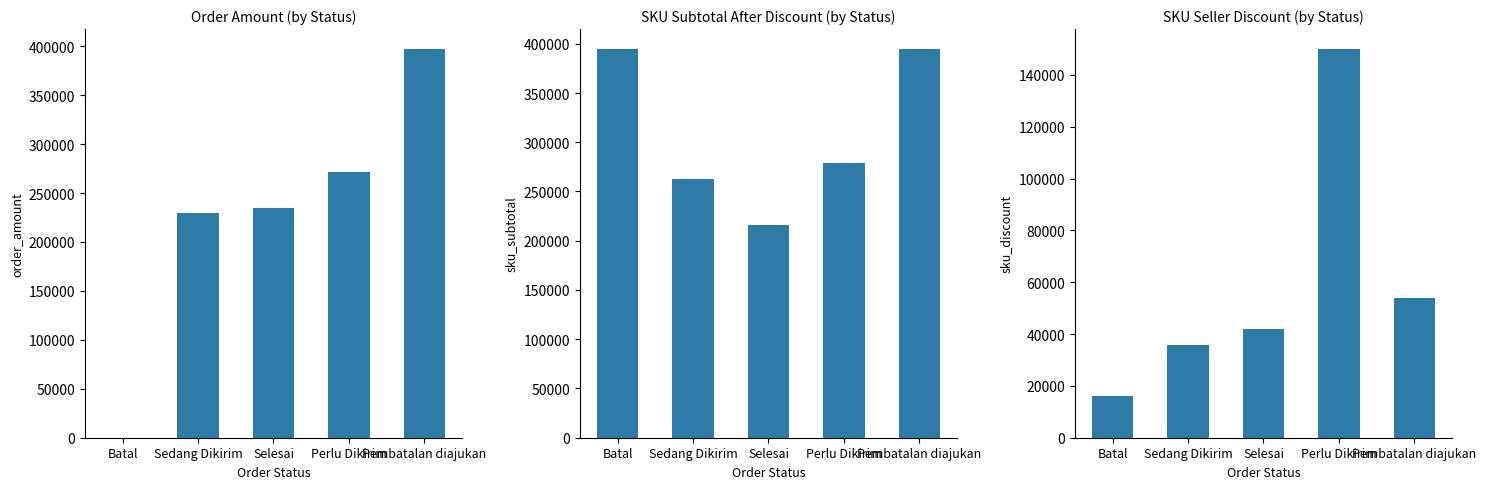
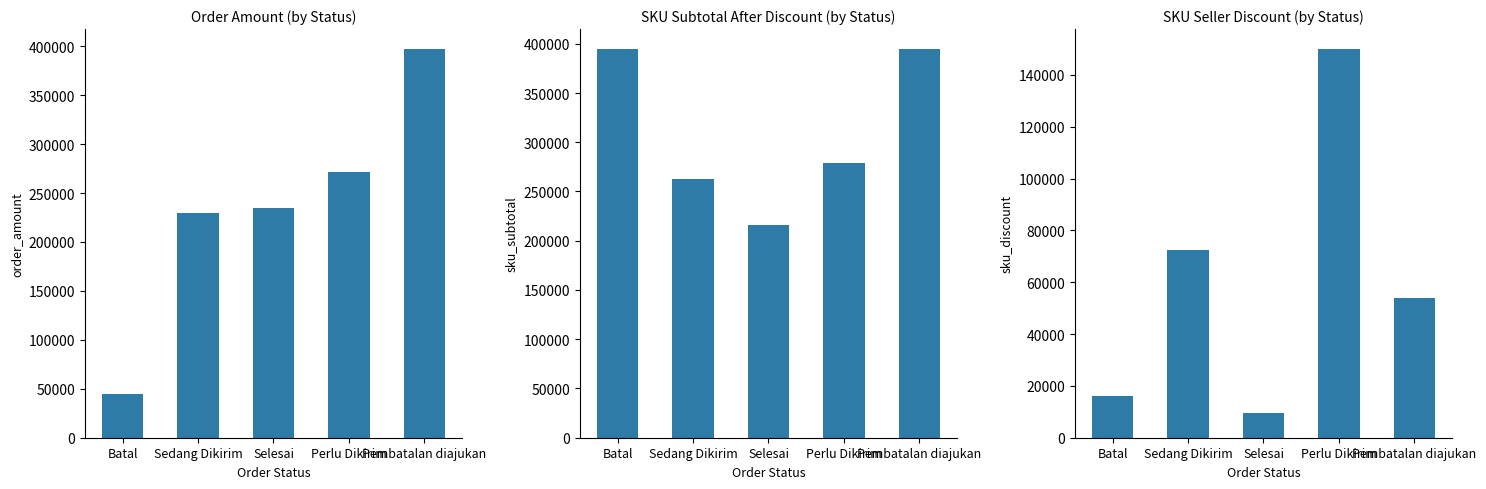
Order Amount (by Status), Batal: 0 -> 50000
SKU Seller Discount (by Status), Sedang Dikirim: 36000 -> 73000
SKU Seller Discount (by Status), Selesai: 42000 -> 10000
